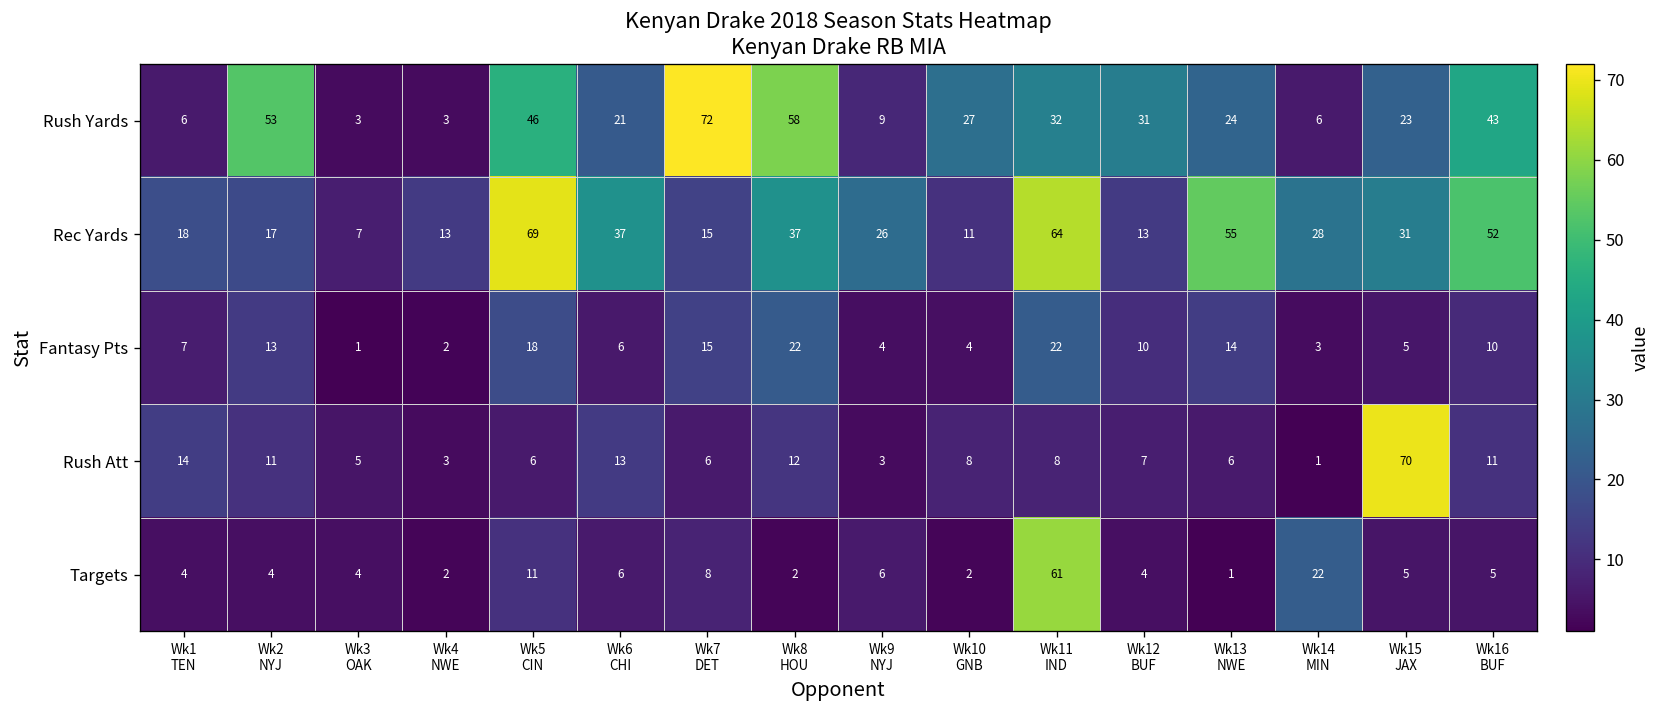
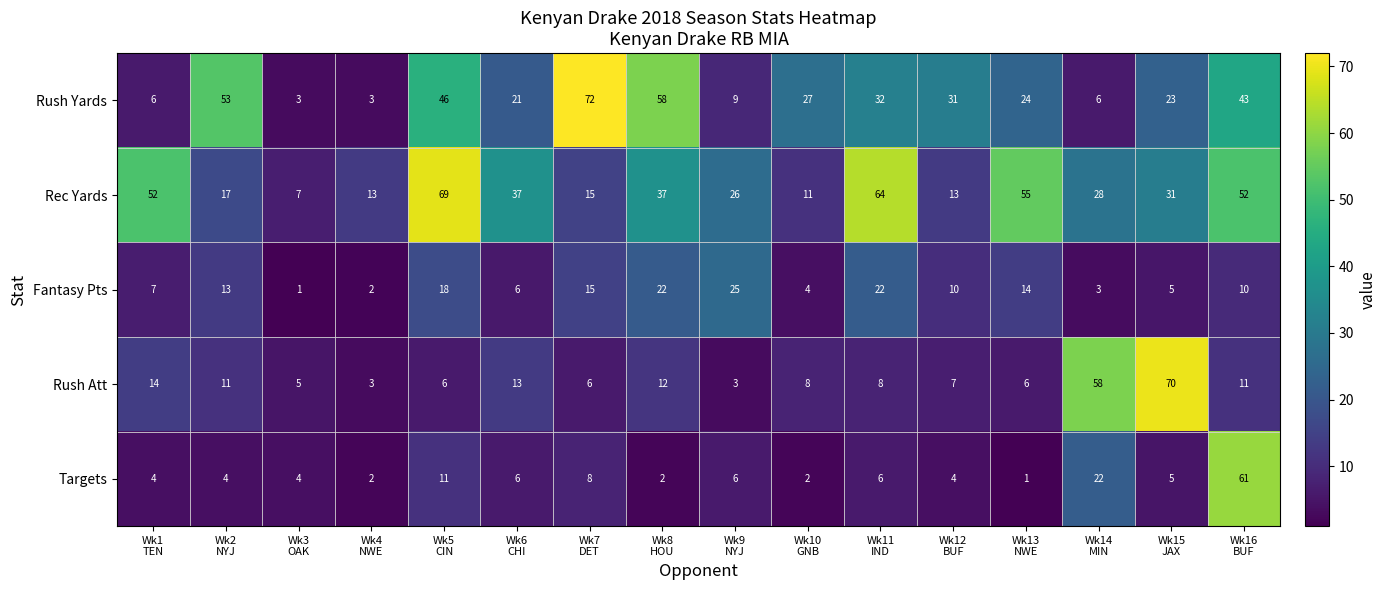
Rec Yards, Wk1 TEN: 18 -> 52
Fantasy Pts, Wk9 NYJ: 4 -> 25
Rush Att, Wk14 MIN: 1 -> 58
Targets, Wk11 IND: 61 -> 6
Targets, Wk16 BUF: 5 -> 61
